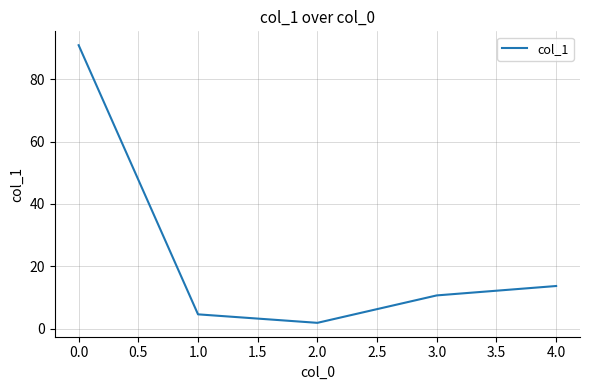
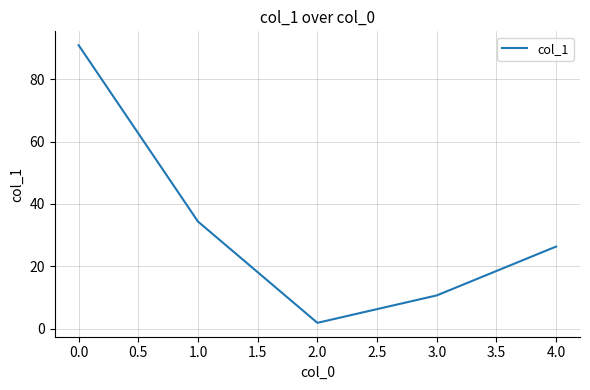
1.0: 5 -> 34
4.0: 14 -> 26
